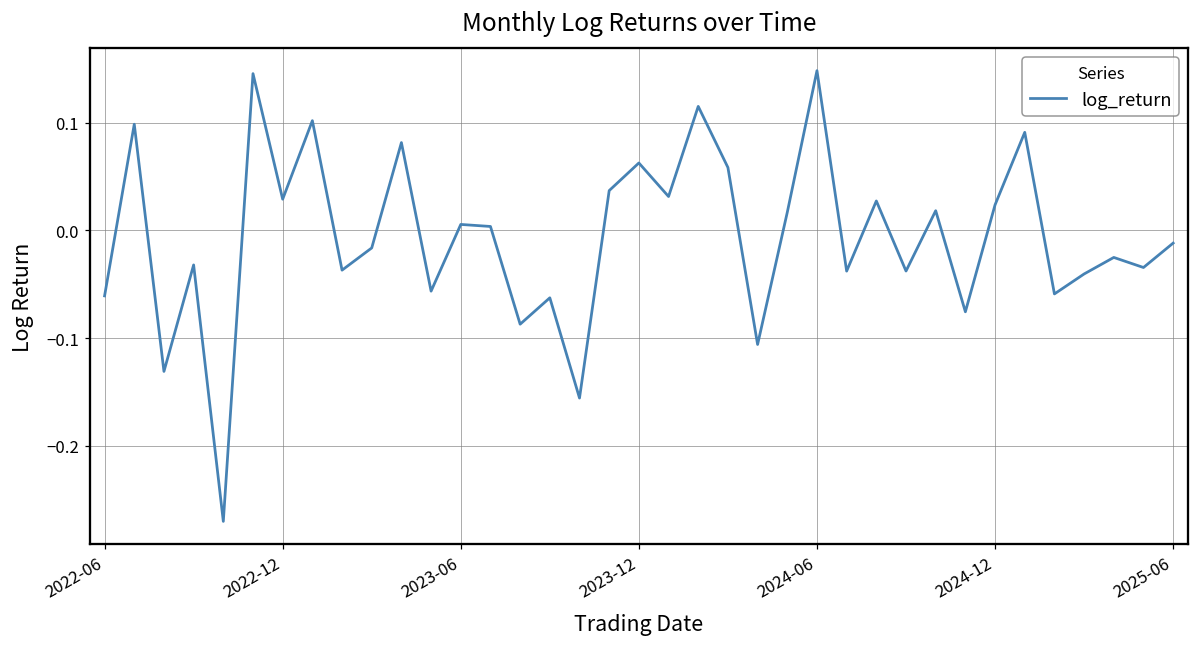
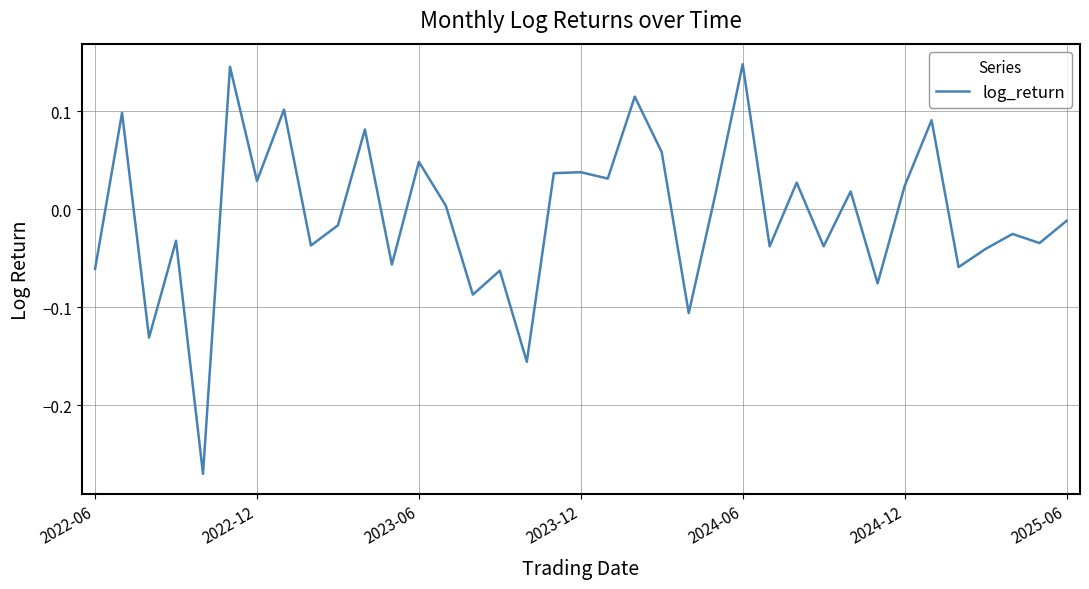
2023-06: 0.01 -> 0.05
2023-12: 0.06 -> 0.04
